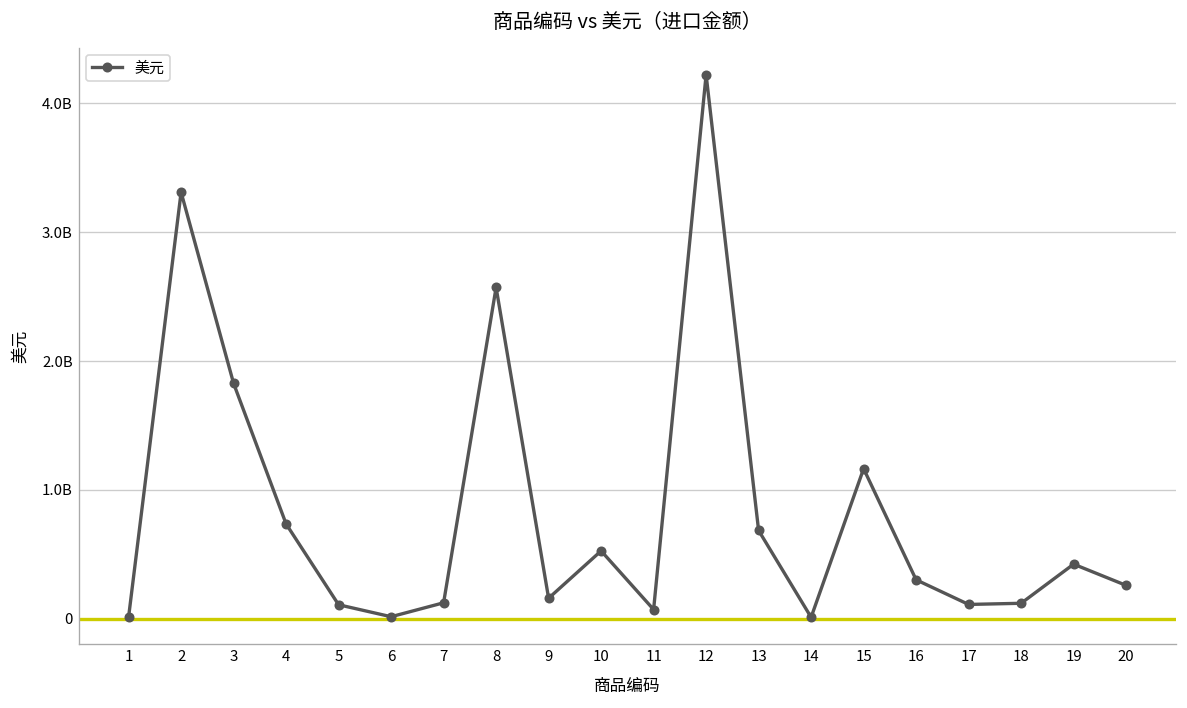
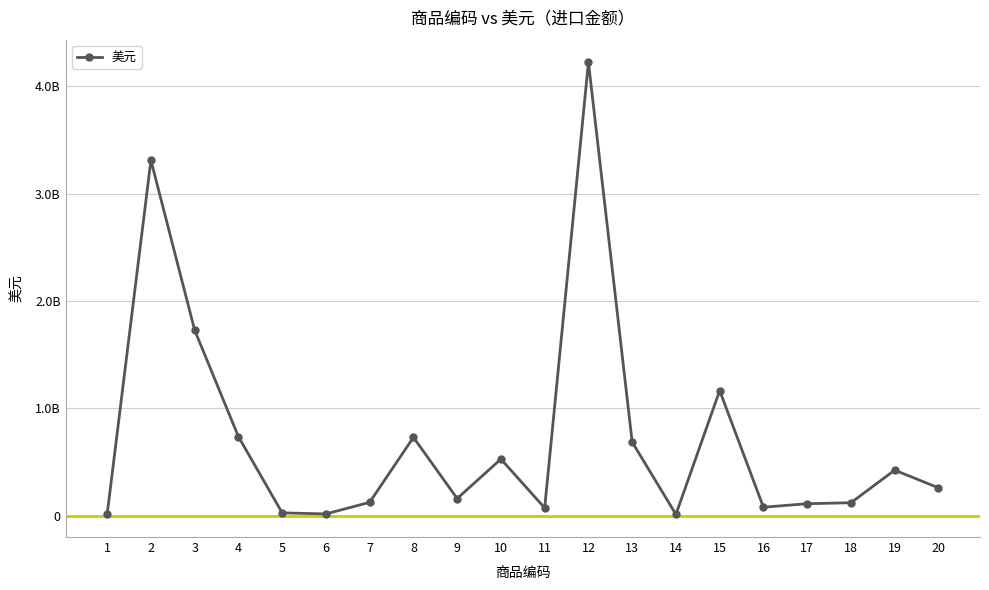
3: 1830000000 -> 1730000000
5: 110000000 -> 30000000
8: 2570000000 -> 730000000
16: 300000000 -> 80000000
